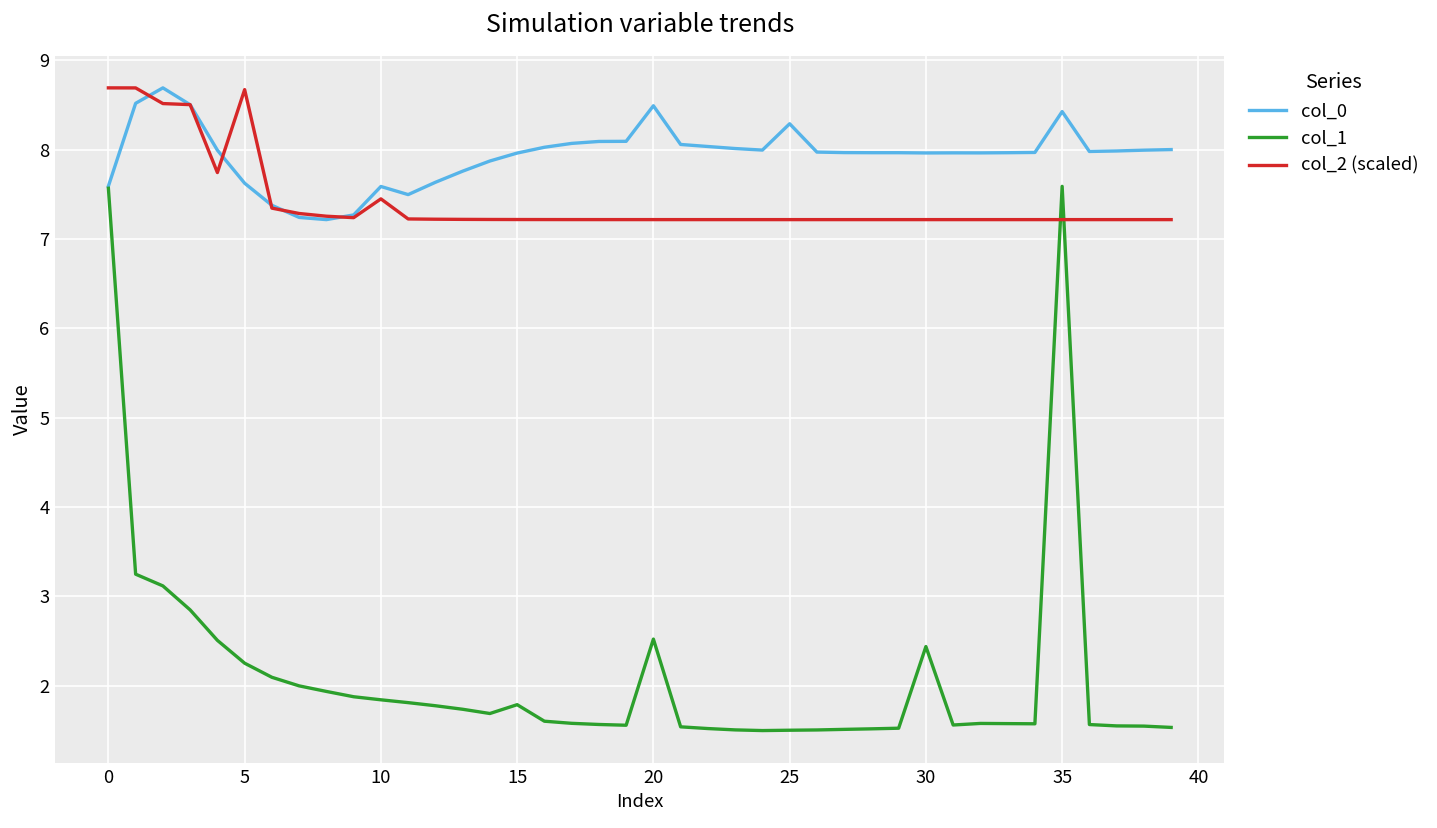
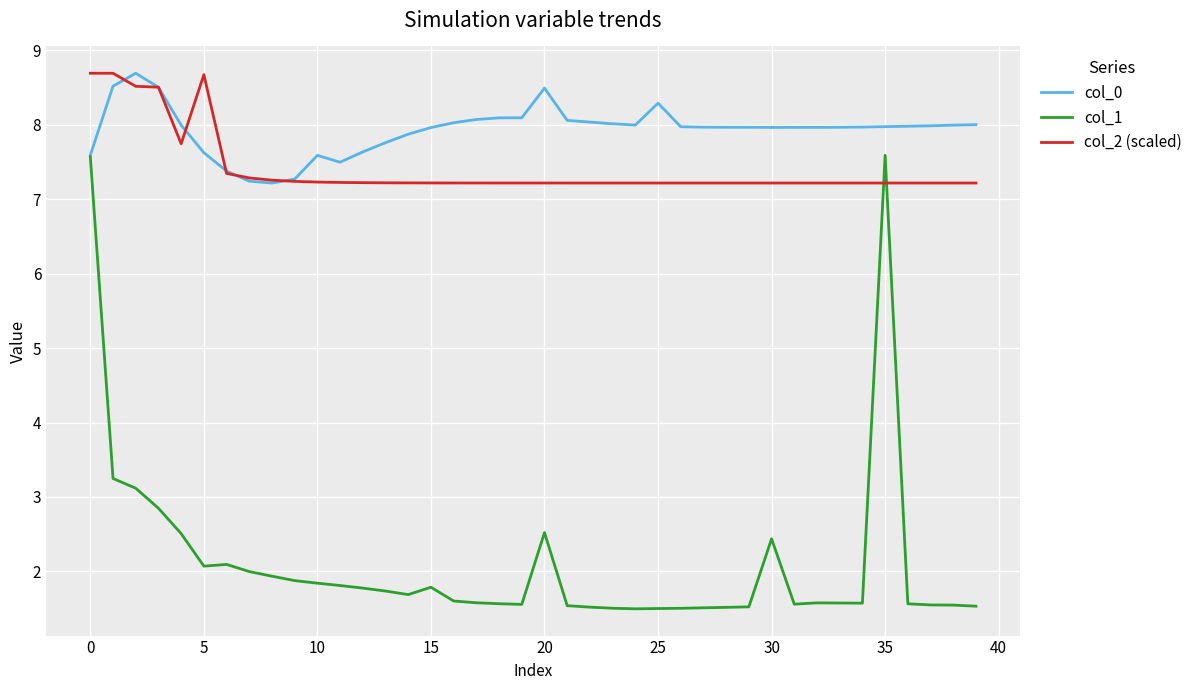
col_1, 5: 2.3 -> 2.1
col_2 (scaled), 10: 7.5 -> 7.2
col_0, 35: 8.4 -> 8.0
